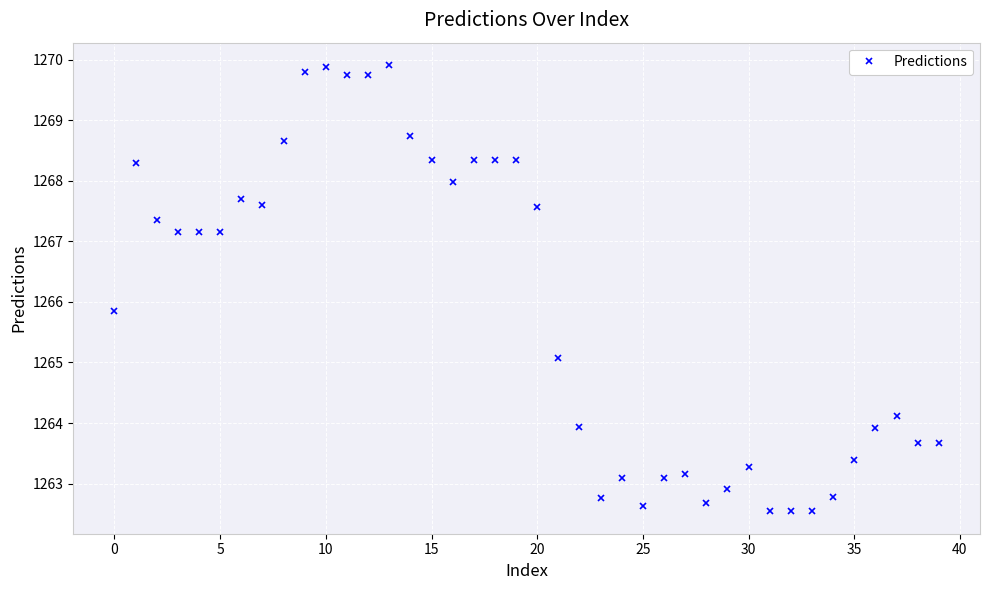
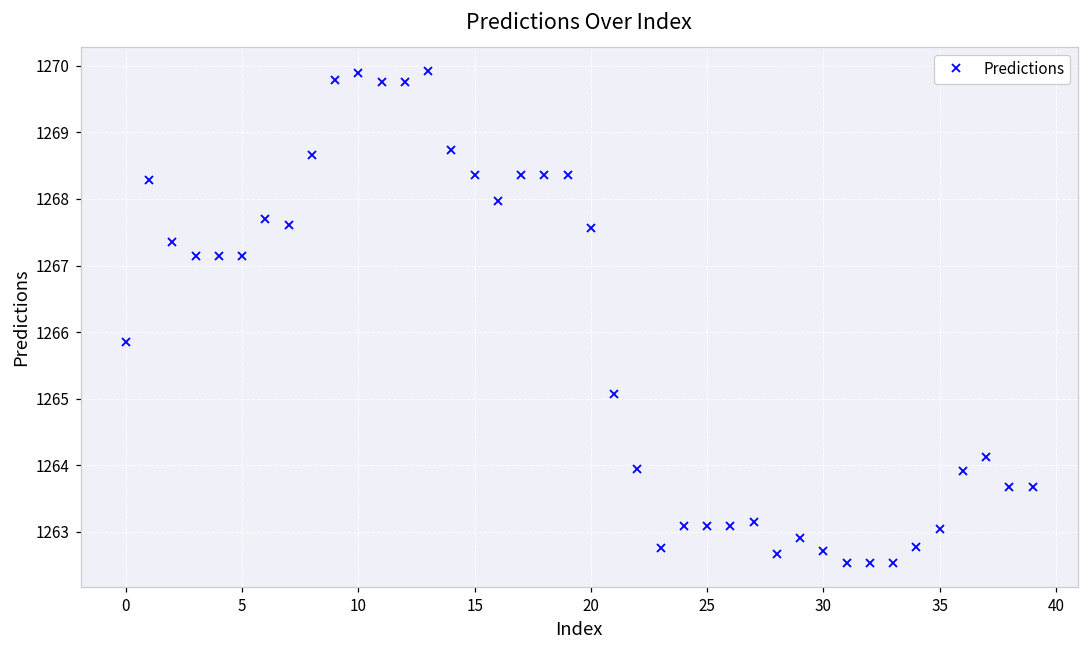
25: 1262.6 -> 1263.1
30: 1263.3 -> 1262.7
35: 1263.4 -> 1263.0
